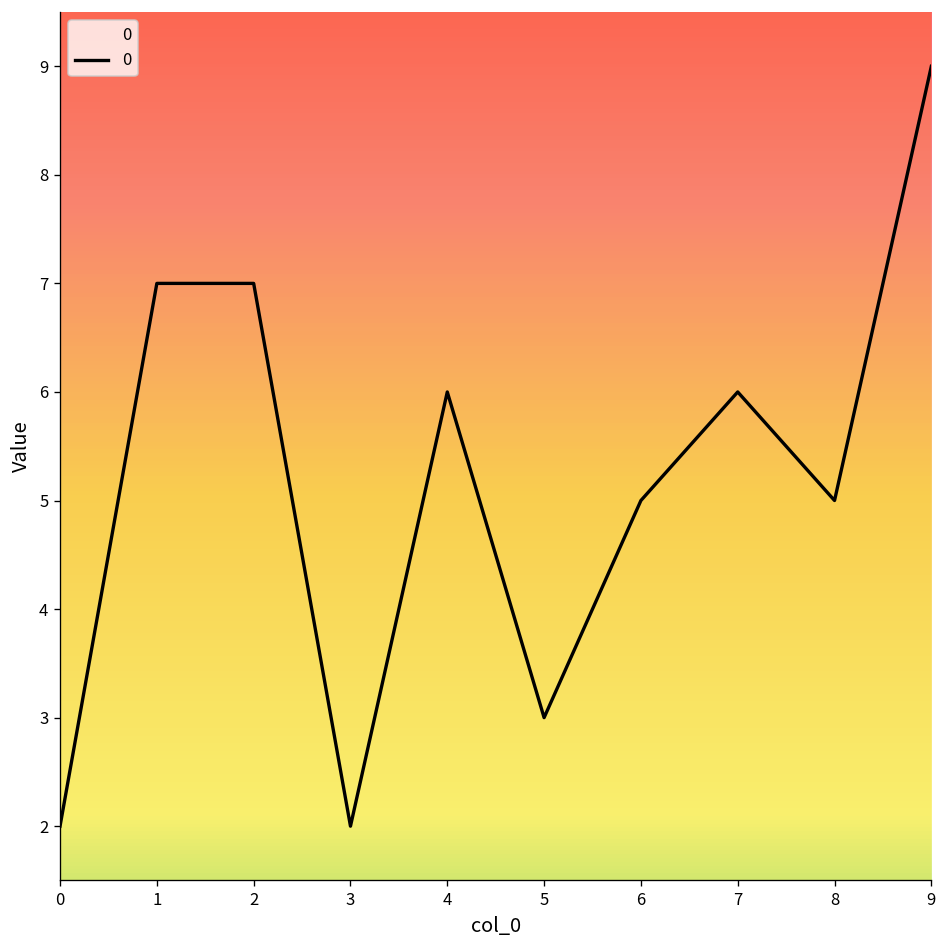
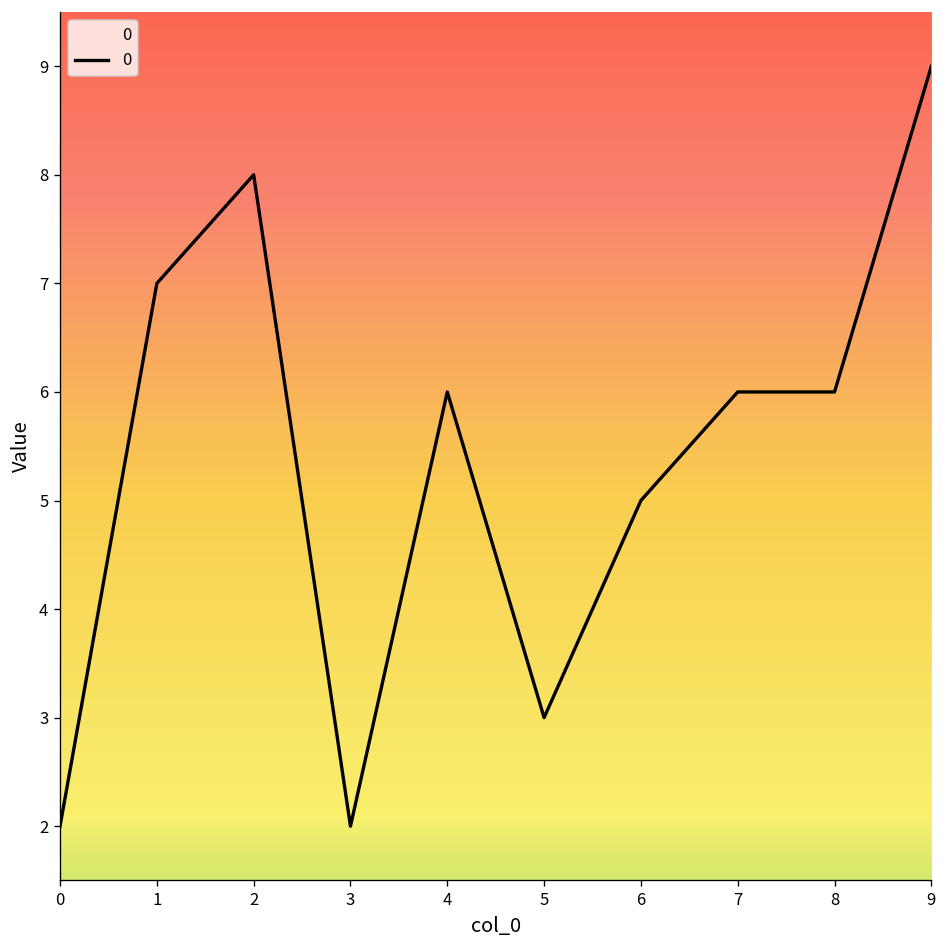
2: 7 -> 8
8: 5 -> 6
